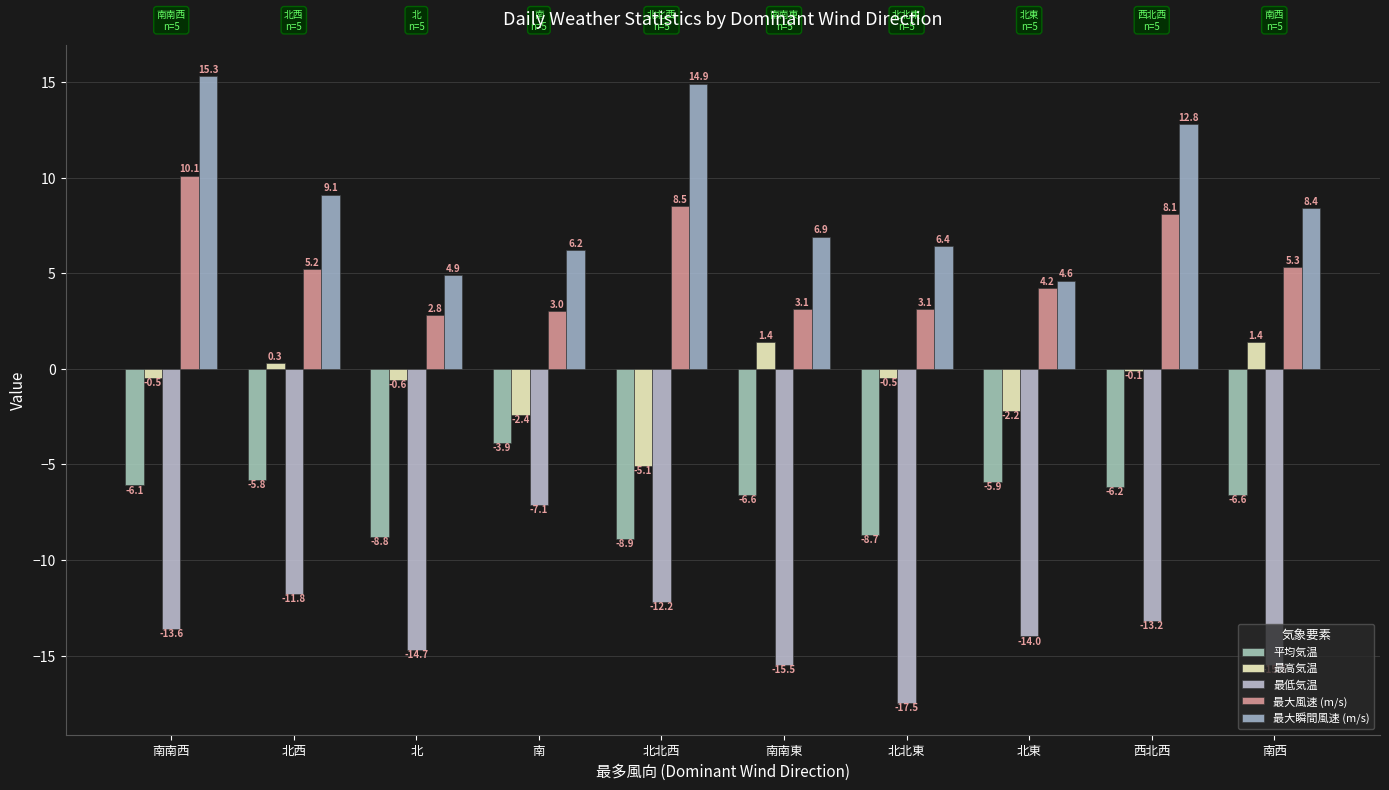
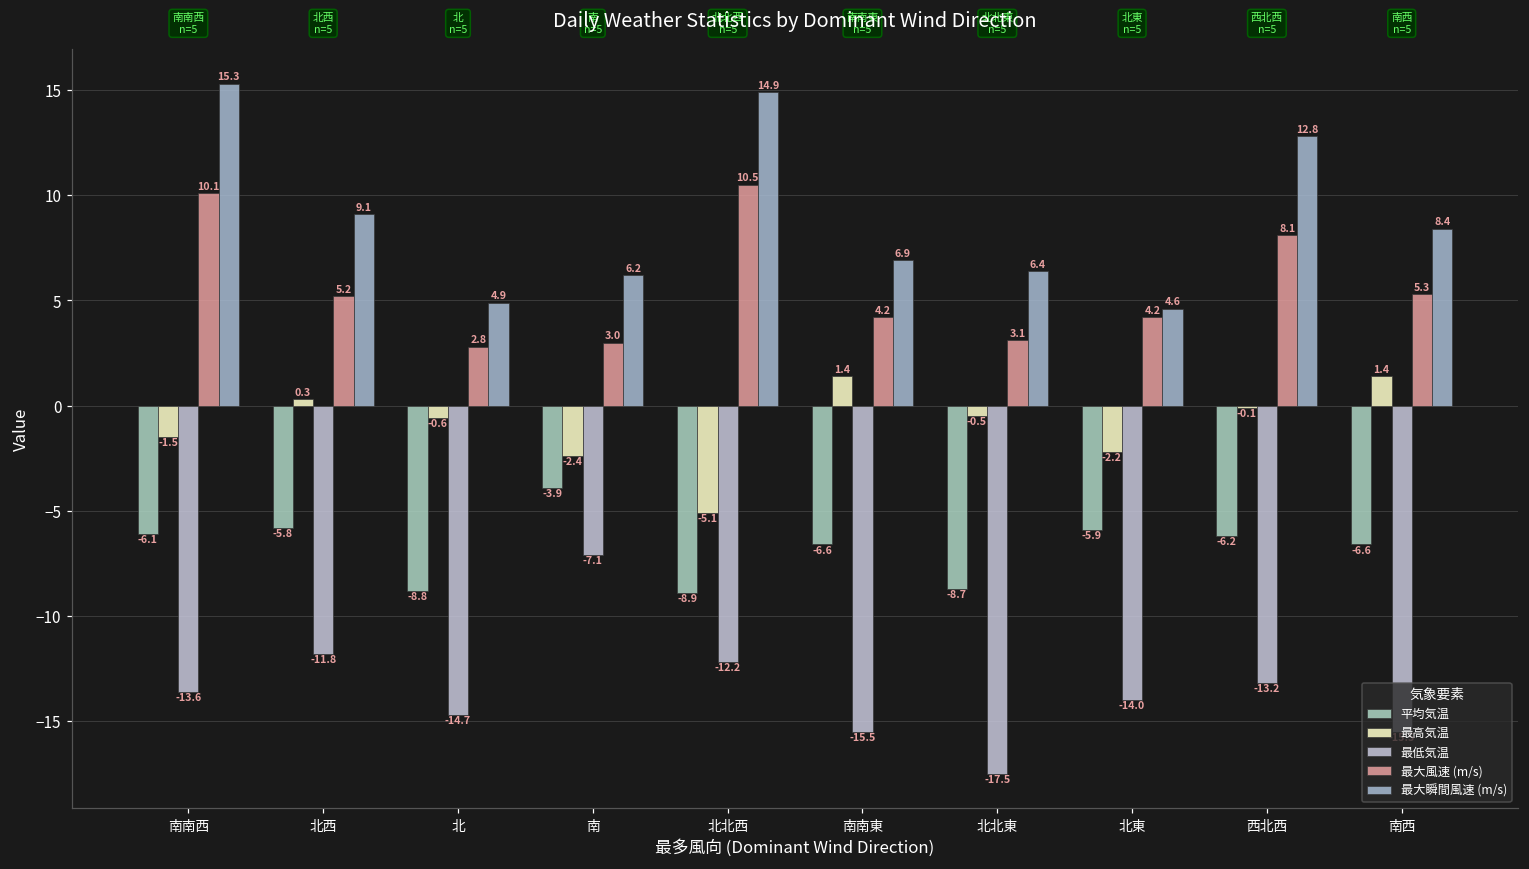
最高気温, 南南西: -0.5 -> -1.5
最大風速 (m/s), 北北西: 8.5 -> 10.5
最大風速 (m/s), 南南東: 3.1 -> 4.2
